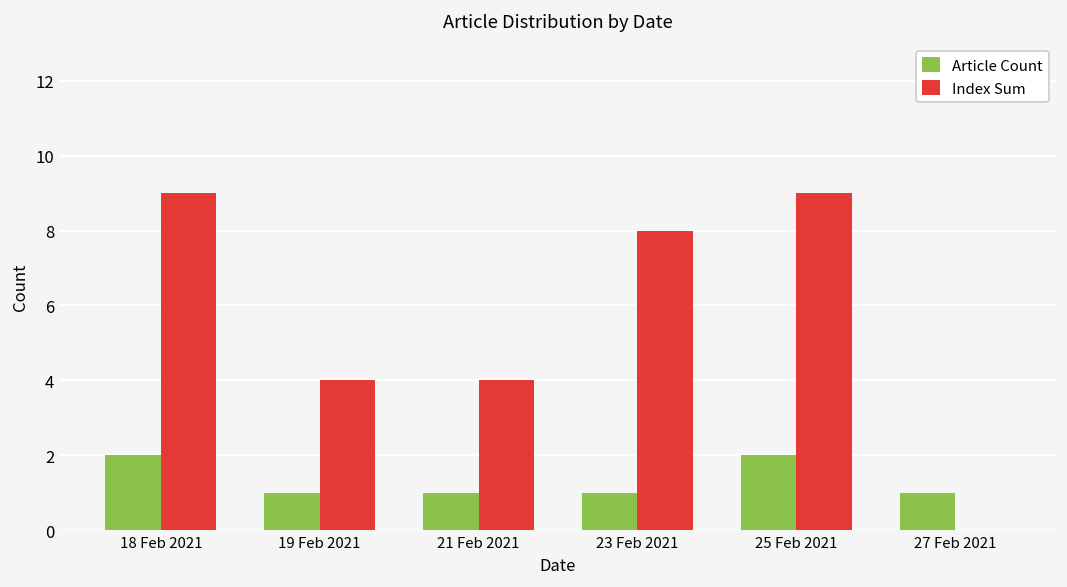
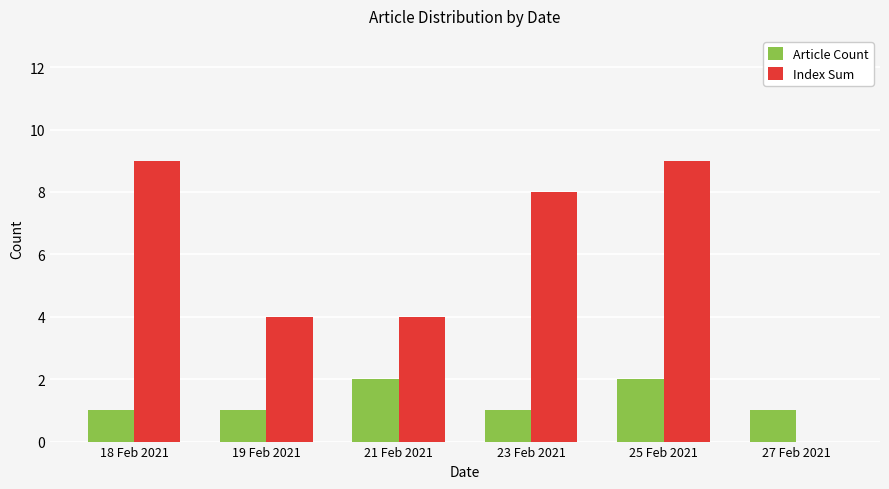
Article Count, 18 Feb 2021: 2 -> 1
Article Count, 21 Feb 2021: 1 -> 2
